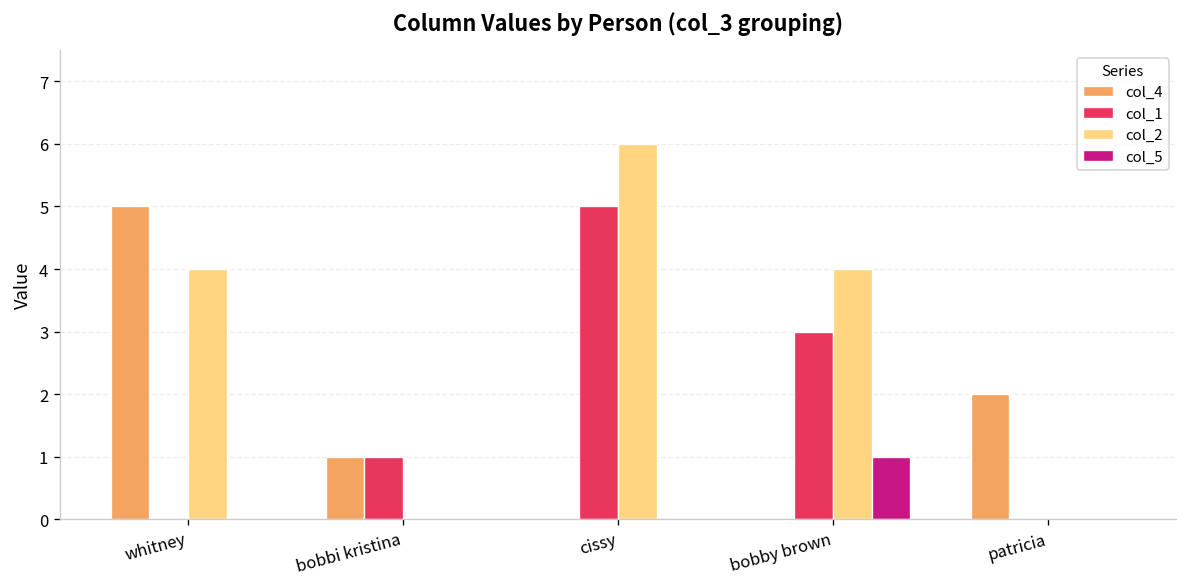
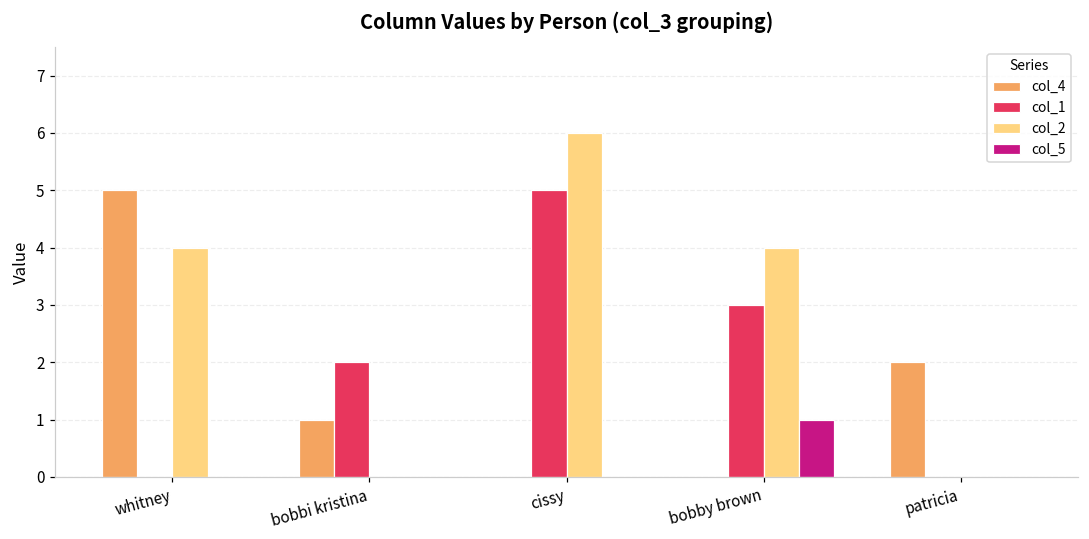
col_1, bobbi kristina: 1 -> 2
